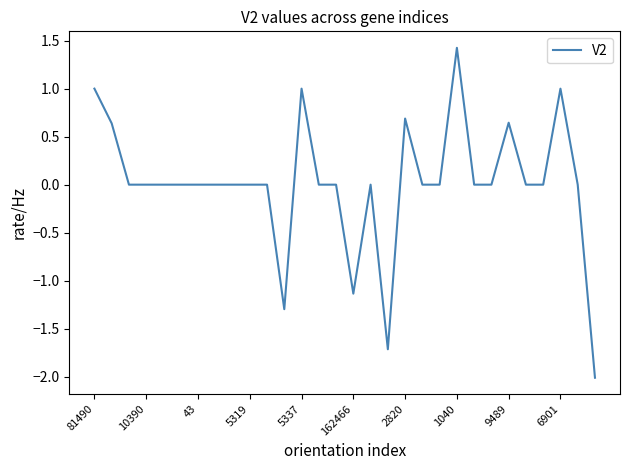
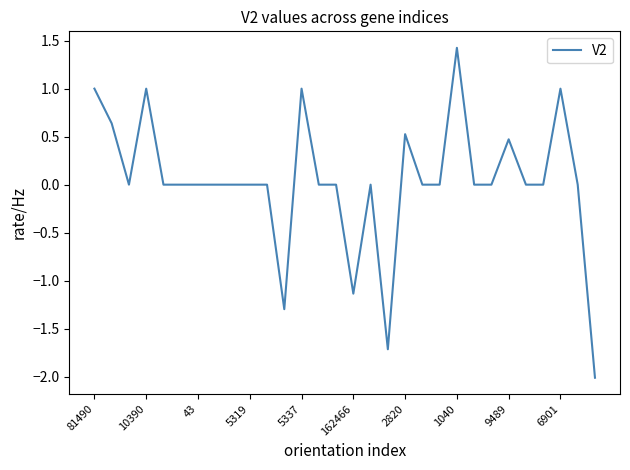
10390: 0 -> 1
2820: 0.7 -> 0.5
9489: 0.6 -> 0.5
